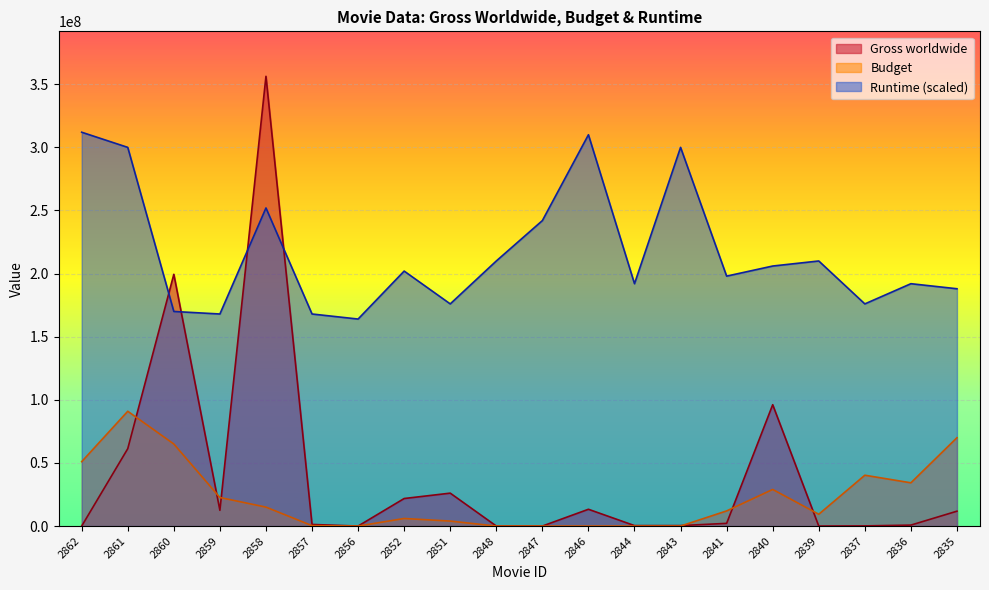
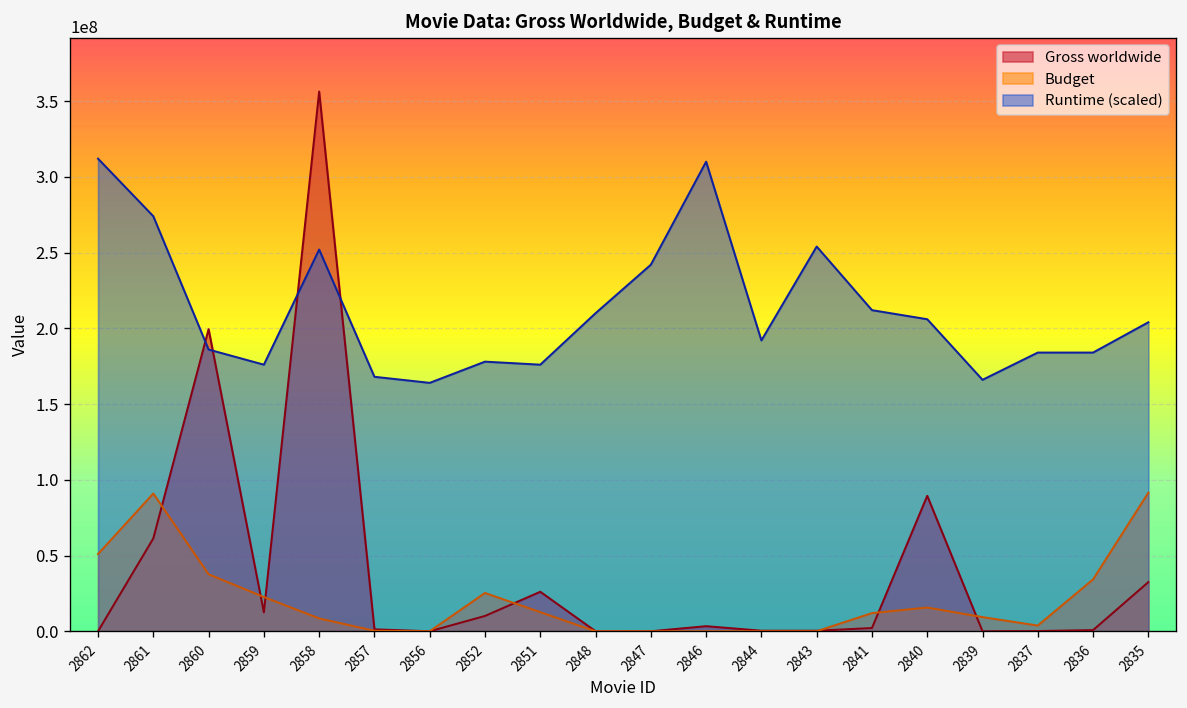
Runtime (scaled), 2861: 300000000 -> 274000000
Budget, 2860: 65000000 -> 38000000
Runtime (scaled), 2860: 170000000 -> 186000000
Runtime (scaled), 2859: 168000000 -> 176000000
Budget, 2858: 15000000 -> 8000000
Gross worldwide, 2852: 22000000 -> 10000000
Budget, 2852: 6000000 -> 25000000
Runtime (scaled), 2852: 202000000 -> 178000000
Budget, 2851: 4000000 -> 13000000
Gross worldwide, 2846: 13000000 -> 3000000
Runtime (scaled), 2843: 300000000 -> 254000000
Runtime (scaled), 2841: 198000000 -> 212000000
Gross worldwide, 2840: 96000000 -> 89000000
Budget, 2840: 29000000 -> 16000000
Runtime (scaled), 2839: 210000000 -> 166000000
Budget, 2837: 40000000 -> 4000000
Runtime (scaled), 2837: 176000000 -> 184000000
Runtime (scaled), 2836: 192000000 -> 184000000
Gross worldwide, 2835: 12000000 -> 32000000
Budget, 2835: 70000000 -> 91000000
Runtime (scaled), 2835: 188000000 -> 204000000
